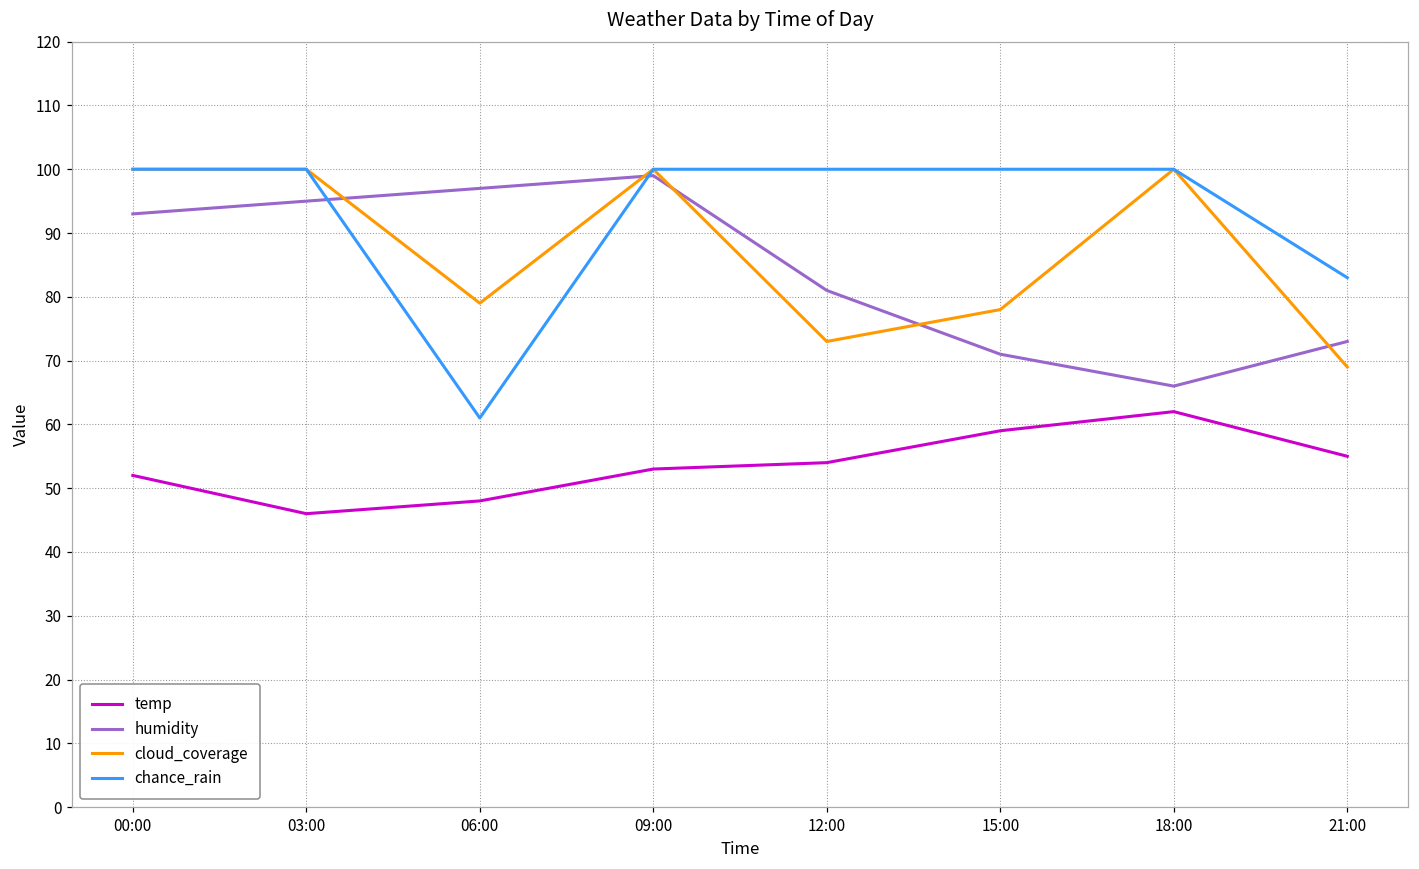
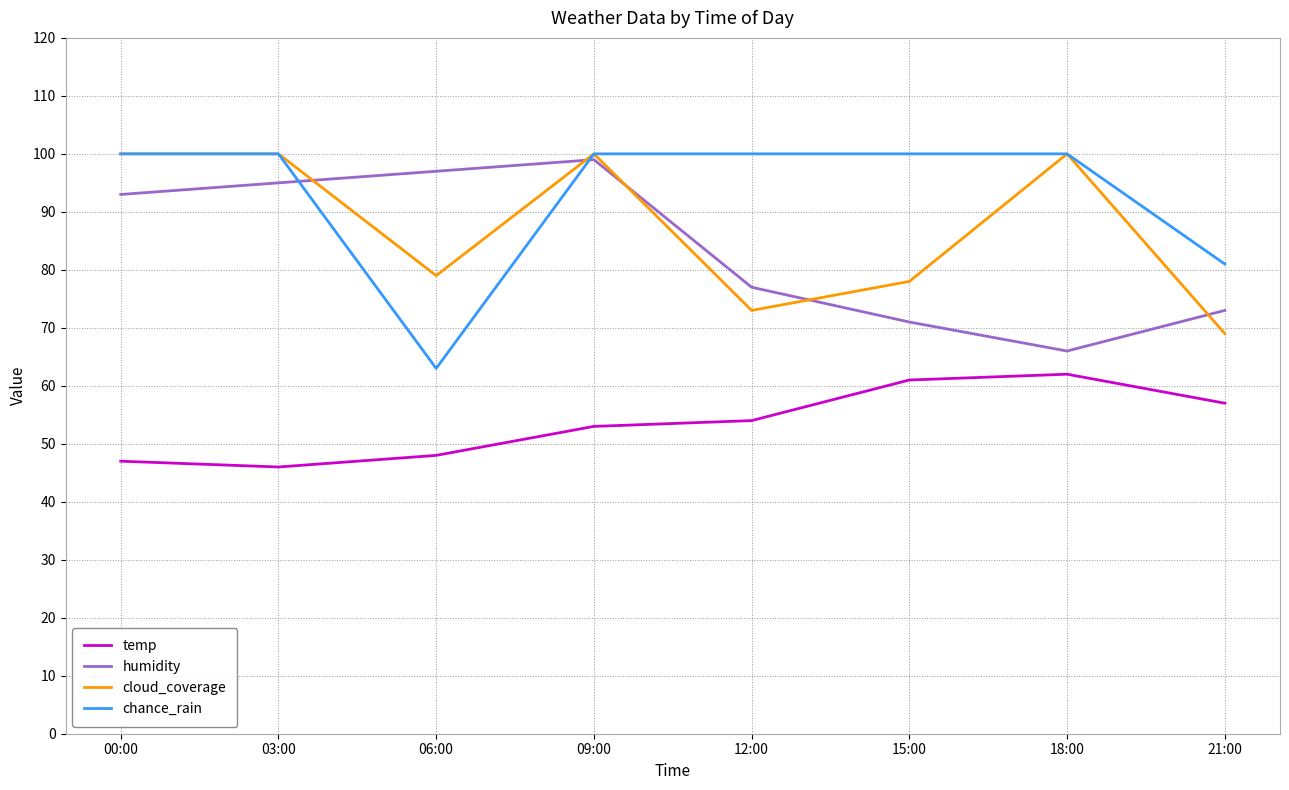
temp, 00:00: 52 -> 47
chance_rain, 06:00: 61 -> 63
humidity, 12:00: 81 -> 77
temp, 15:00: 59 -> 61
temp, 21:00: 55 -> 57
chance_rain, 21:00: 83 -> 81
